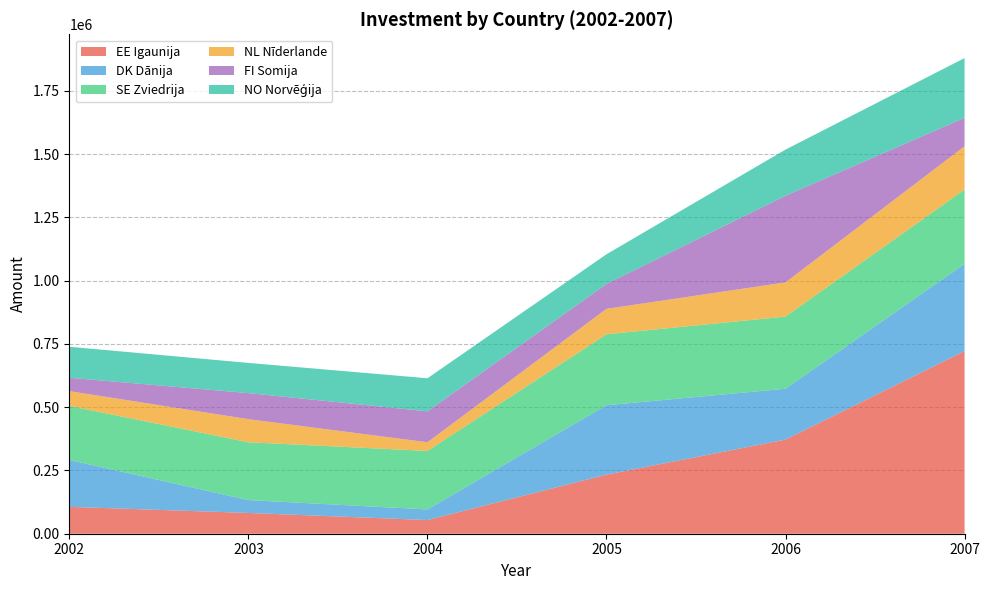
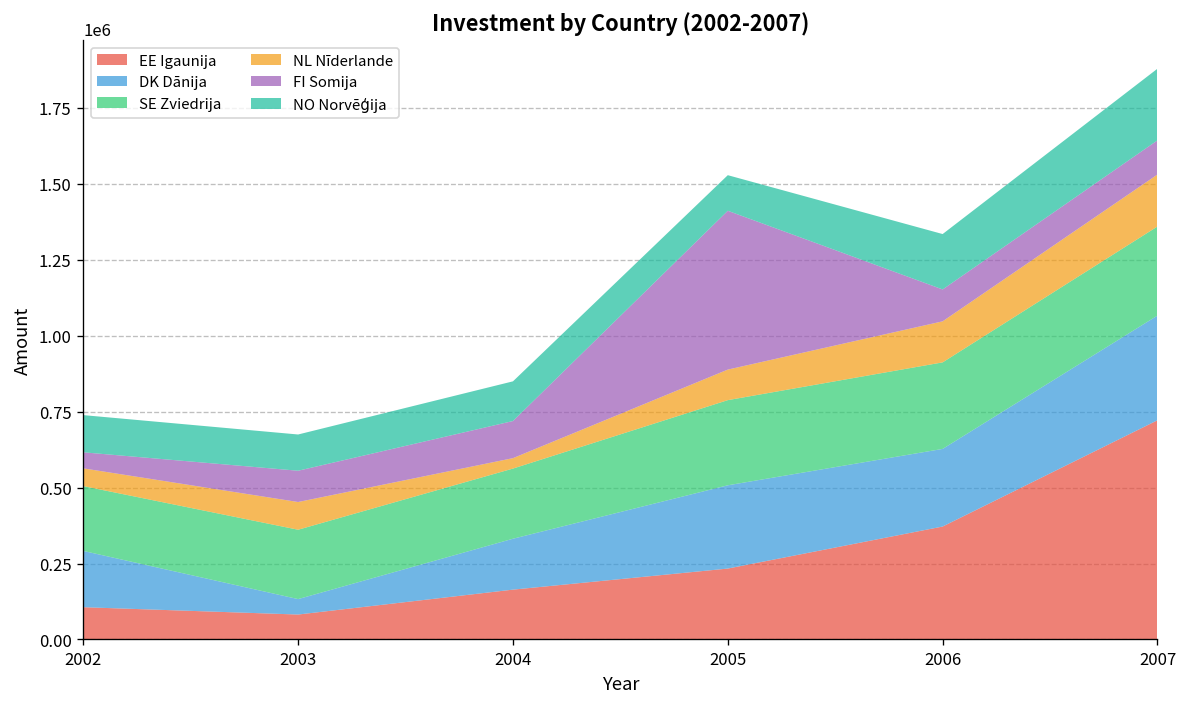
EE Igaunija, 2004: 50000 -> 160000
DK Dānija, 2004: 40000 -> 170000
FI Somija, 2005: 100000 -> 520000
DK Dānija, 2006: 200000 -> 260000
FI Somija, 2006: 340000 -> 100000
